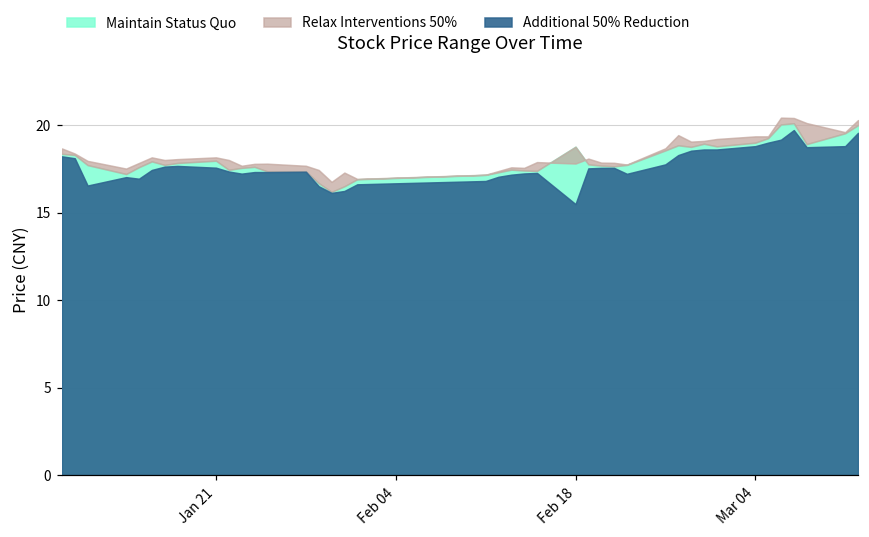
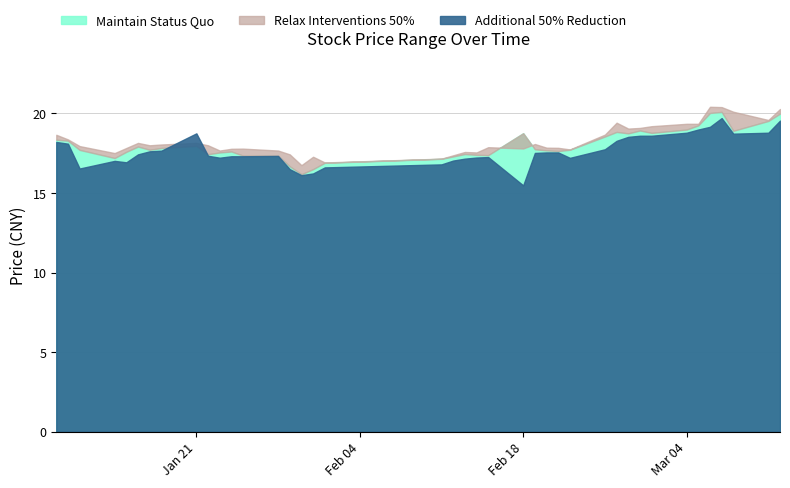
Additional 50% Reduction, Jan 21: 17.6 -> 18.8
